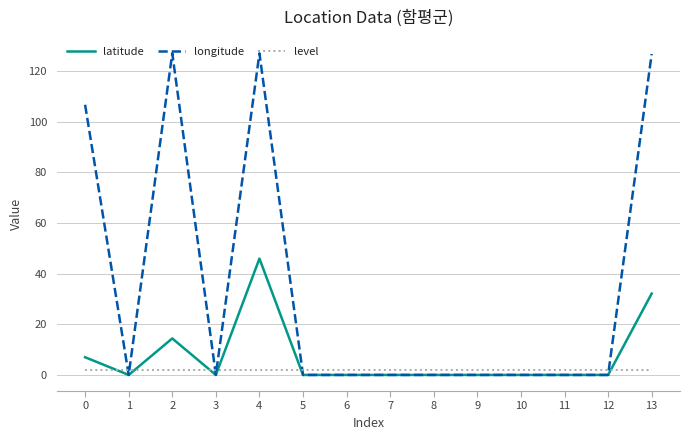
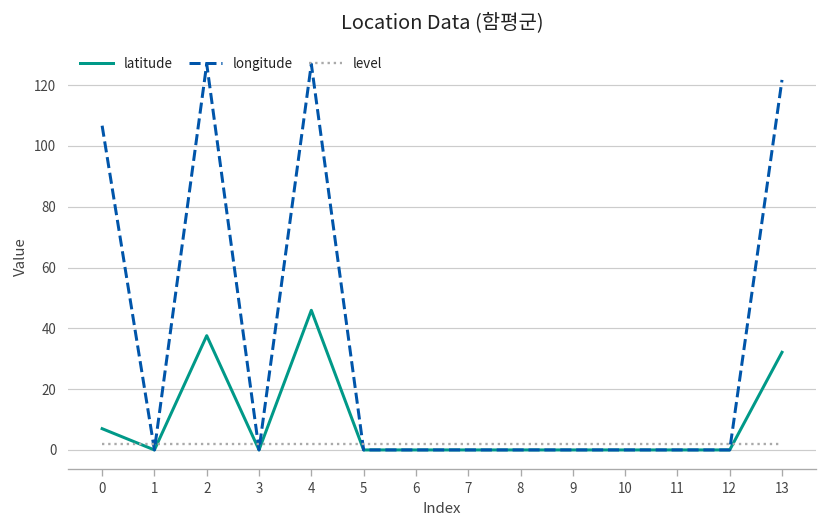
latitude, 2: 14 -> 38
longitude, 13: 127 -> 122
